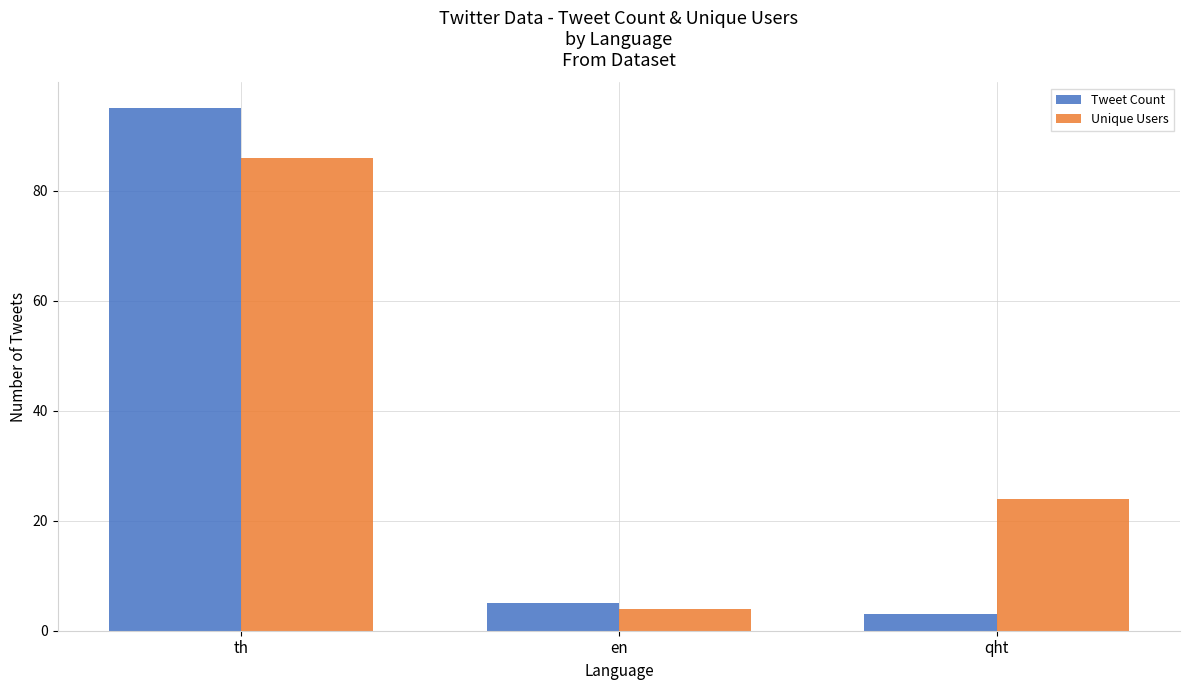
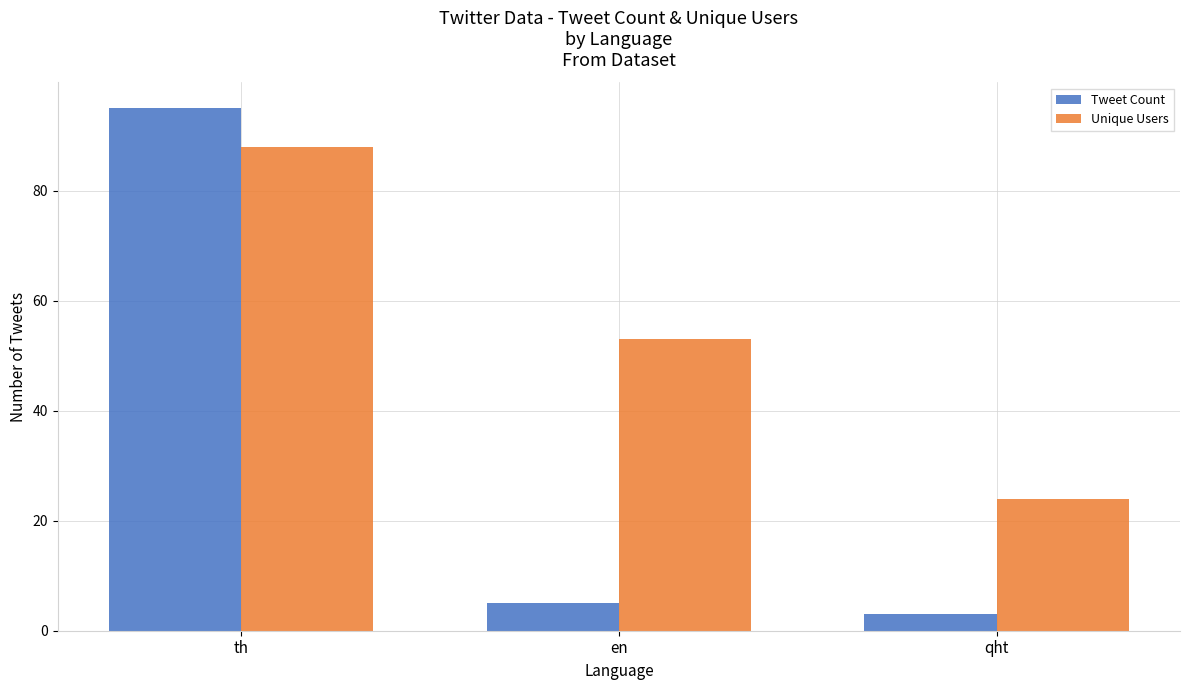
Unique Users, th: 86 -> 88
Unique Users, en: 4 -> 53
